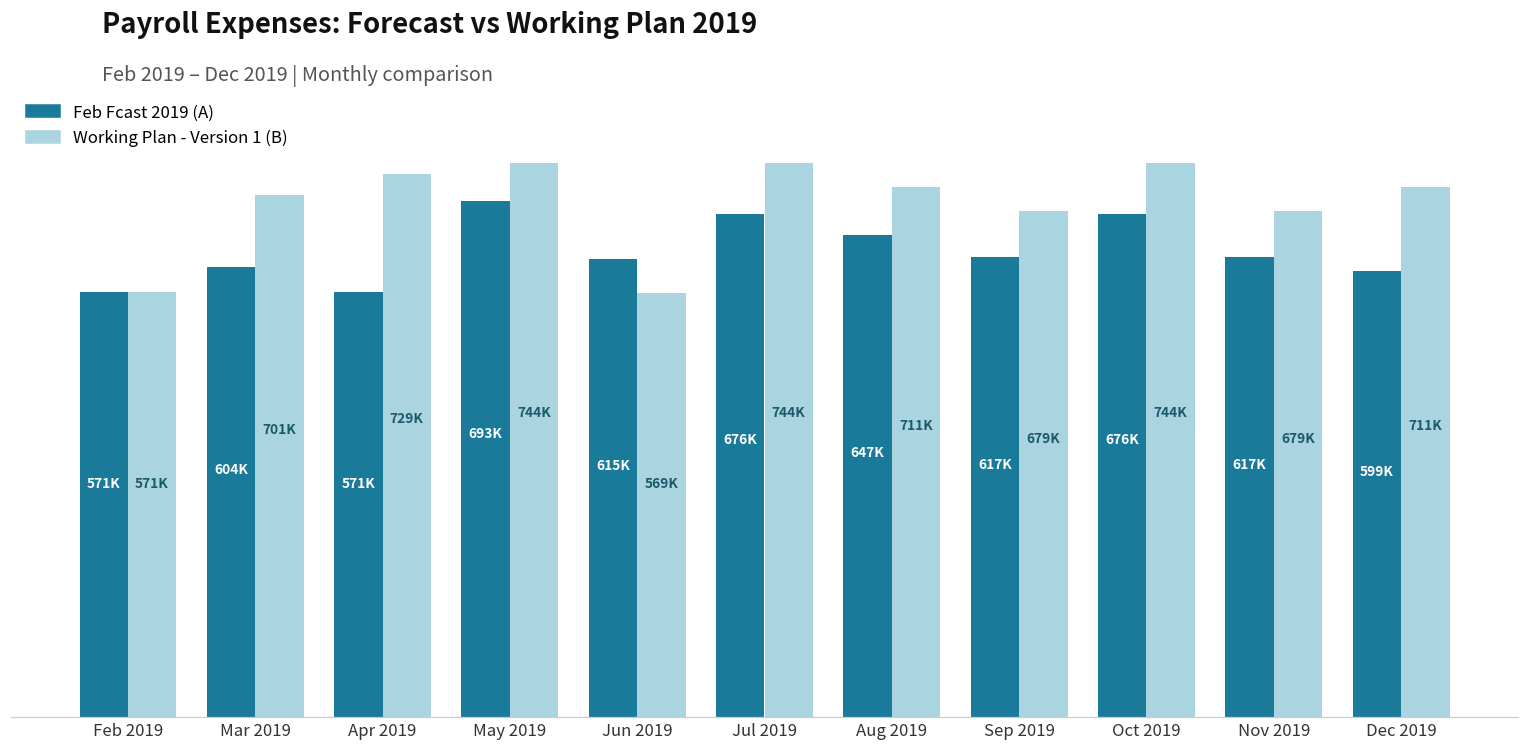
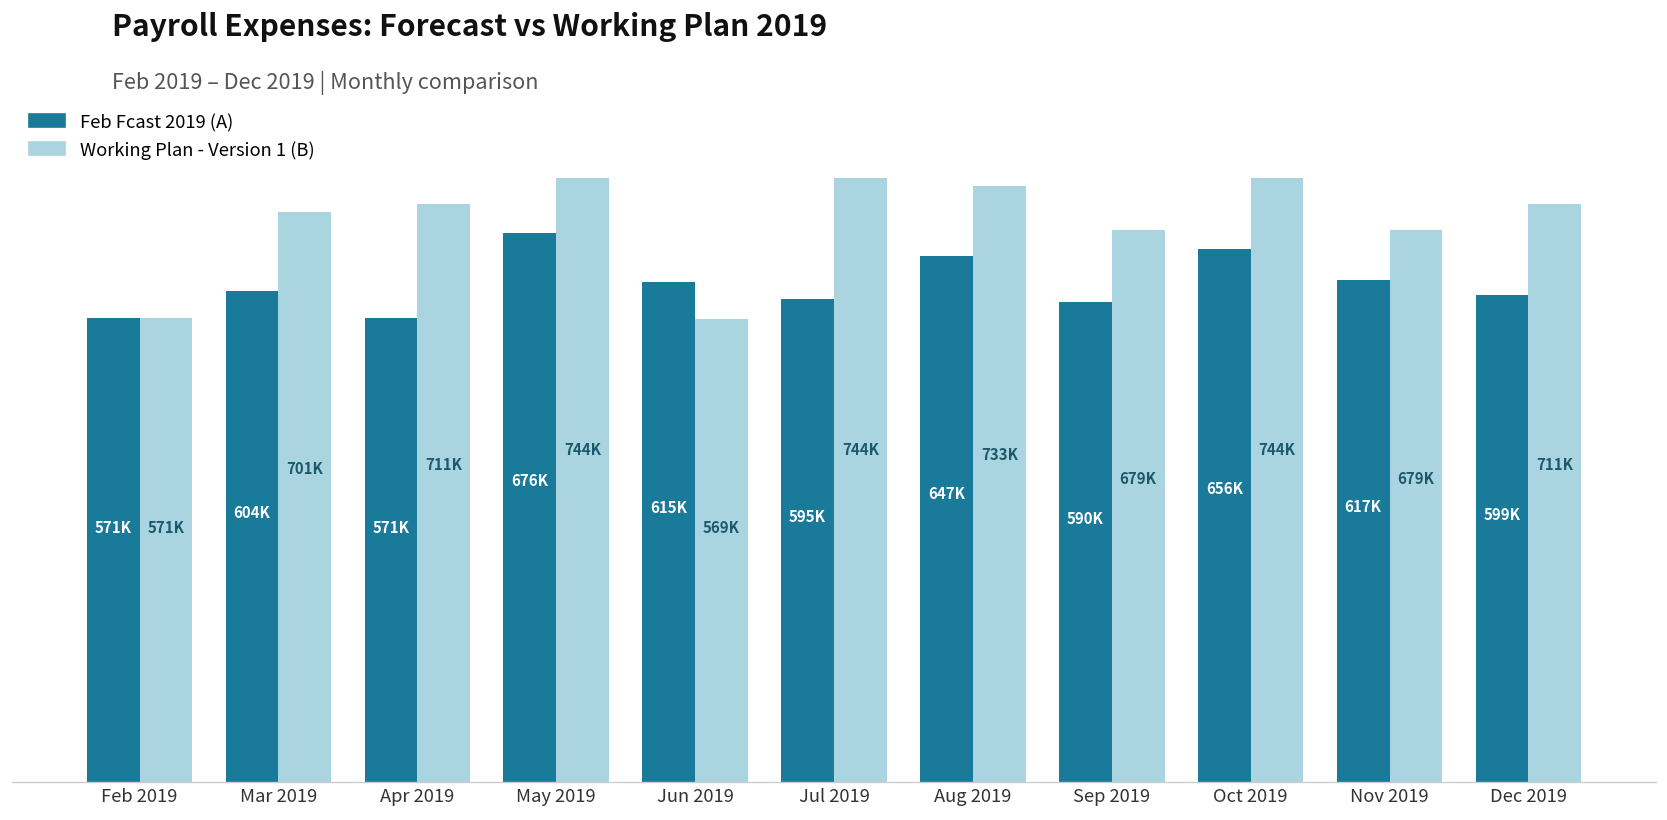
Working Plan - Version 1 (B), Apr 2019: 729K -> 711K
Feb Fcast 2019 (A), May 2019: 693K -> 676K
Feb Fcast 2019 (A), Jul 2019: 676K -> 595K
Working Plan - Version 1 (B), Aug 2019: 711K -> 733K
Feb Fcast 2019 (A), Sep 2019: 617K -> 590K
Feb Fcast 2019 (A), Oct 2019: 676K -> 656K
